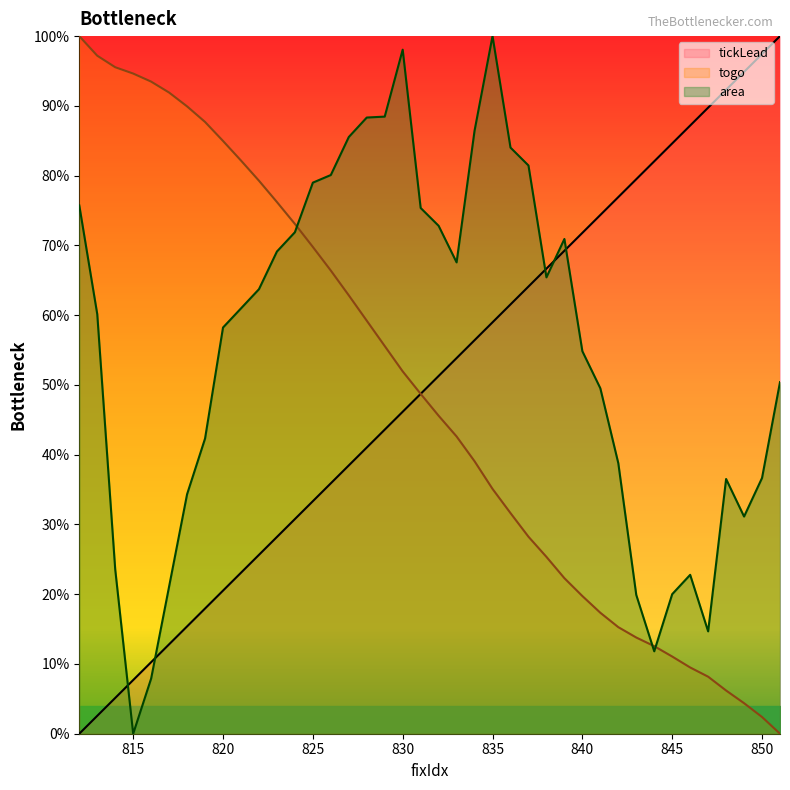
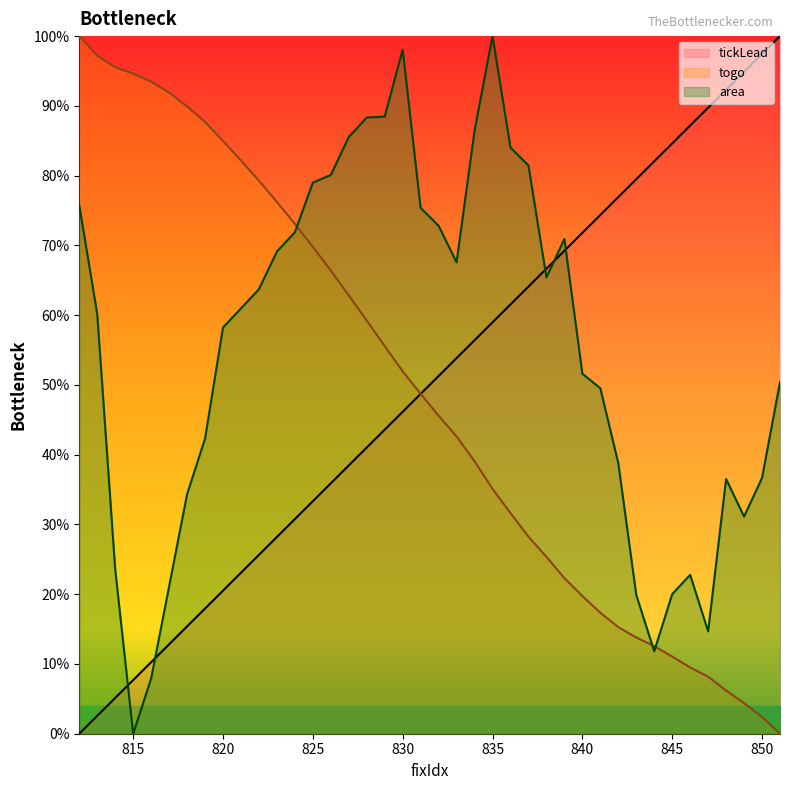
area, 840: 55% -> 52%
